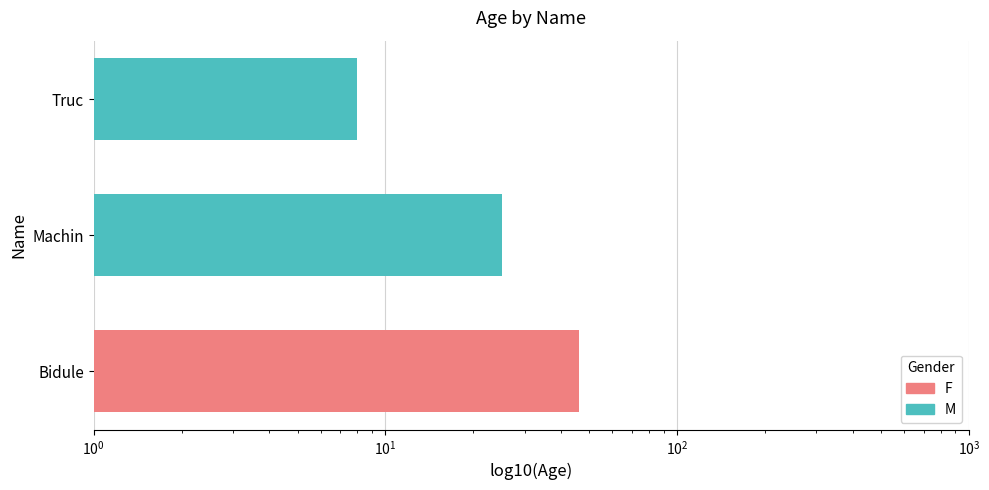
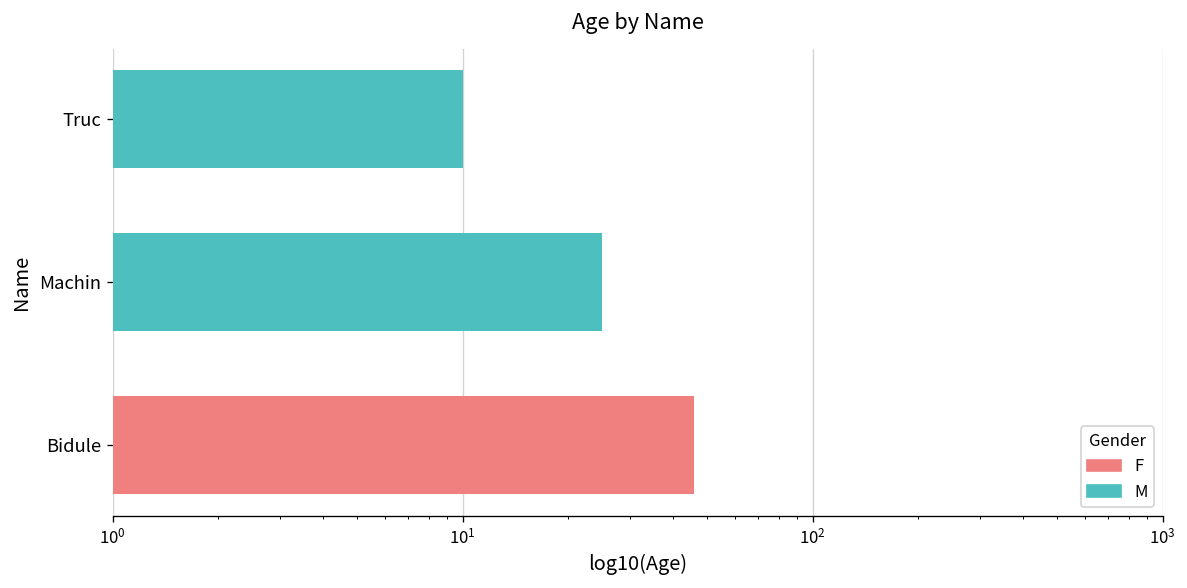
Truc: 8 -> 10
